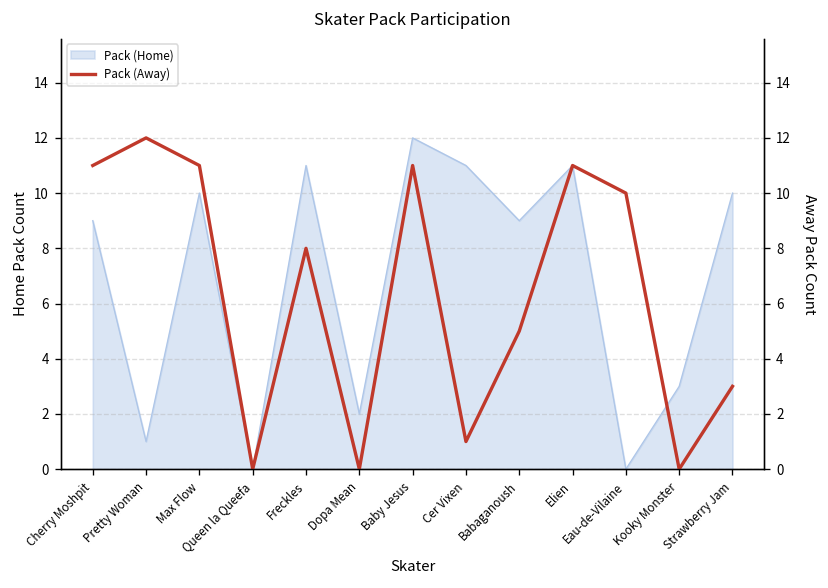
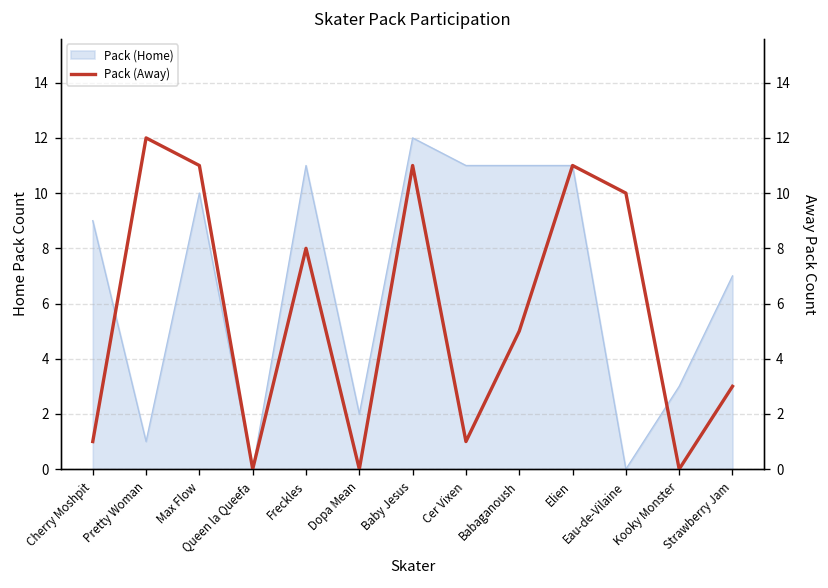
Pack (Home), Babaganoush: 9 -> 11
Pack (Home), Strawberry Jam: 10 -> 7
Pack (Away), Cherry Moshpit: 11 -> 1
